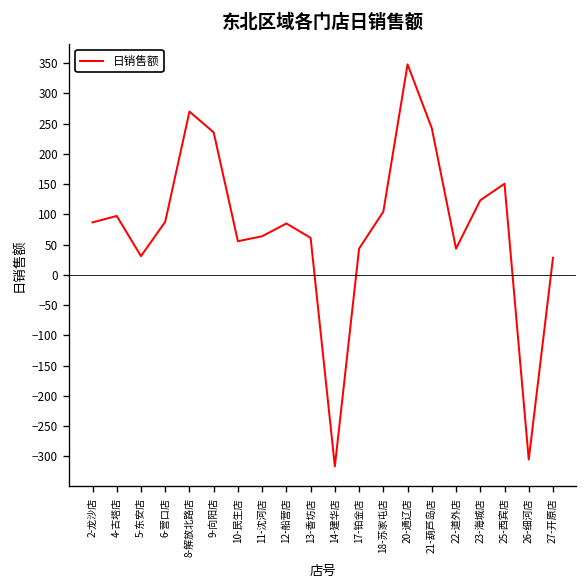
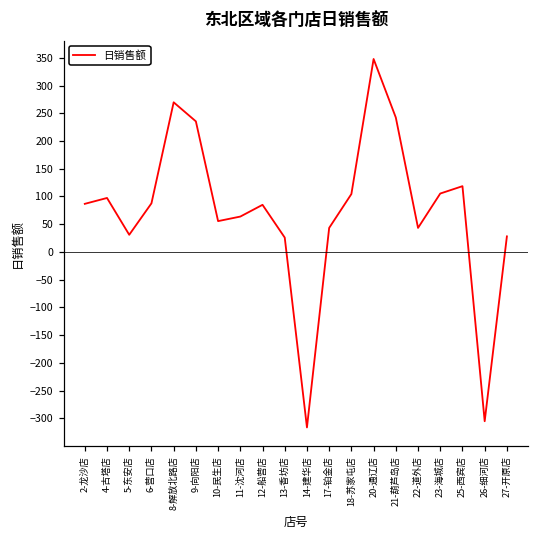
13-香坊店: 60 -> 30
23-海城店: 120 -> 110
25-西宾店: 150 -> 120
